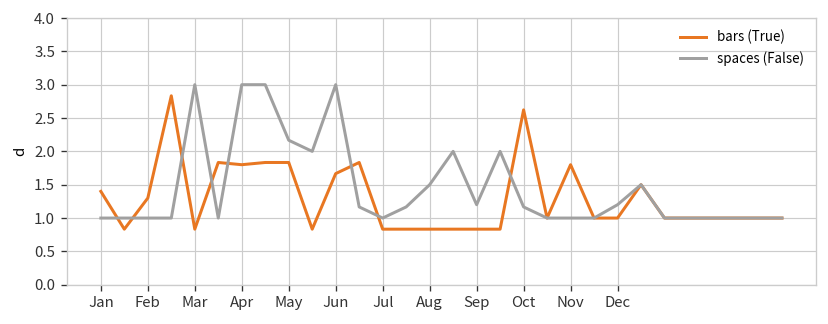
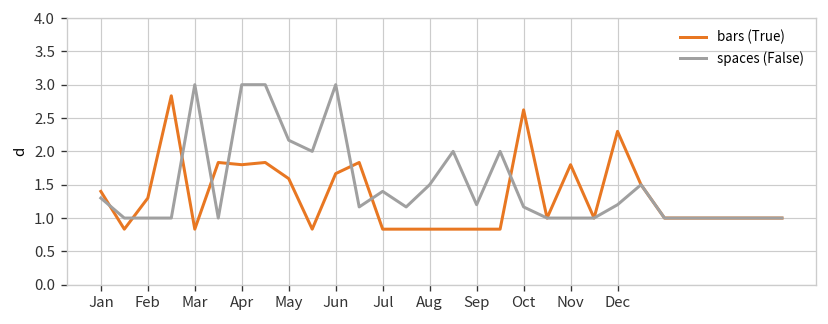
spaces (False), Jan: 1.0 -> 1.3
bars (True), May: 1.8 -> 1.6
spaces (False), Jul: 1.0 -> 1.4
bars (True), Dec: 1.0 -> 2.3
